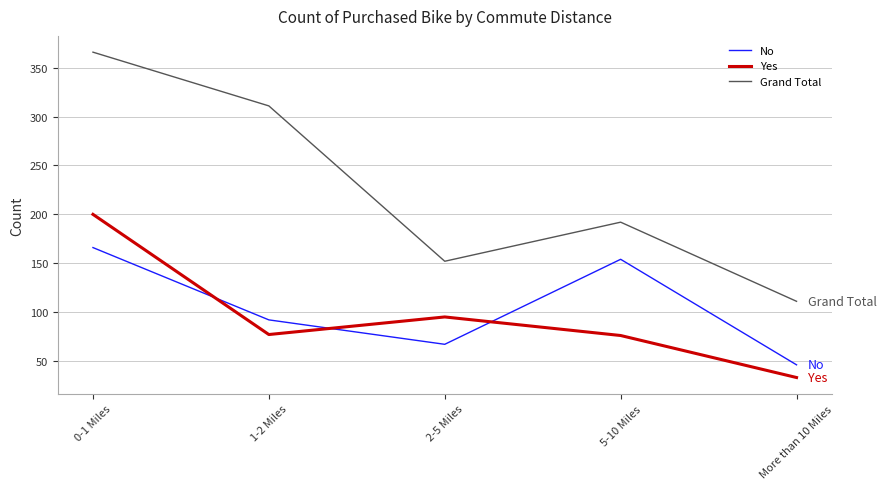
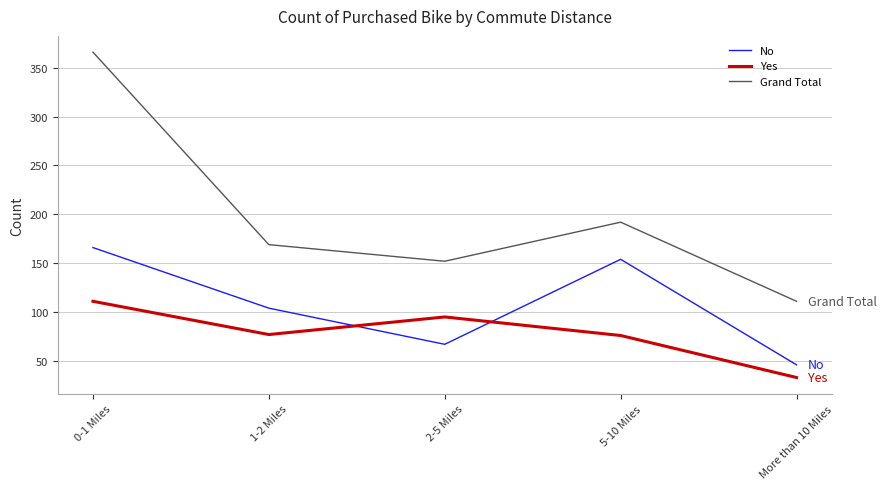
Yes, 0-1 Miles: 200 -> 110
No, 1-2 Miles: 90 -> 100
Grand Total, 1-2 Miles: 310 -> 170
